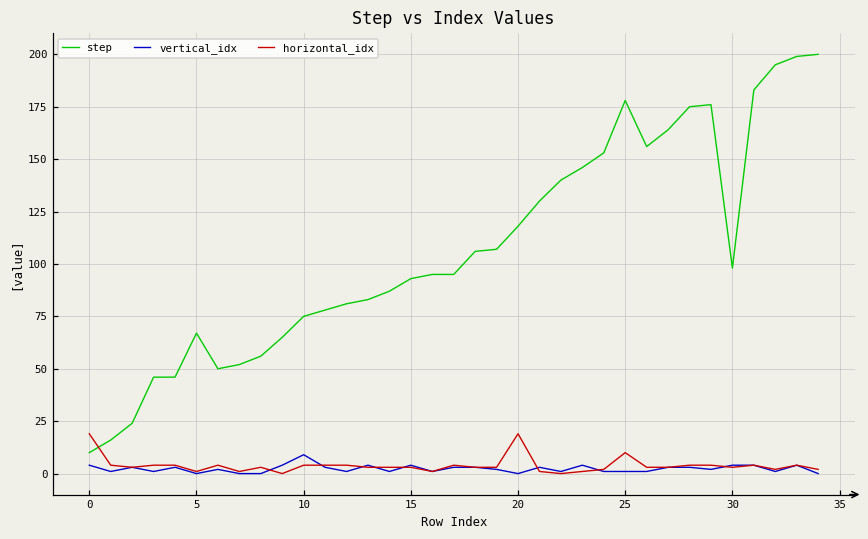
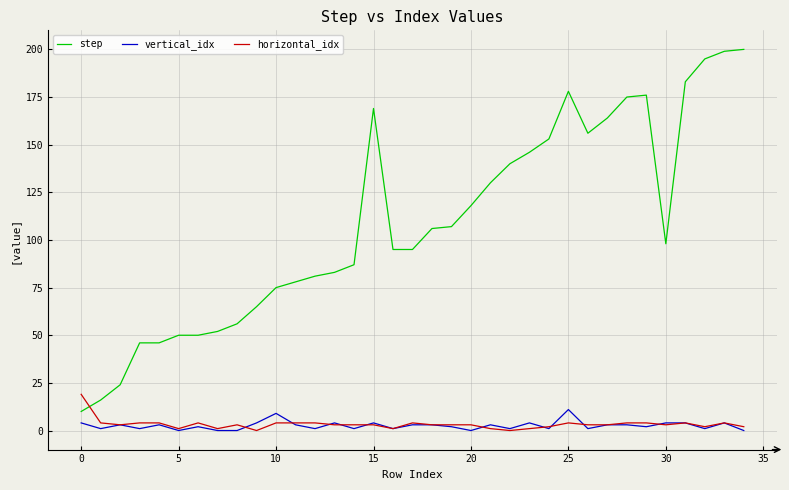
step, 5: 67 -> 50
step, 15: 93 -> 169
horizontal_idx, 20: 19 -> 3
vertical_idx, 25: 1 -> 11
horizontal_idx, 25: 10 -> 4
